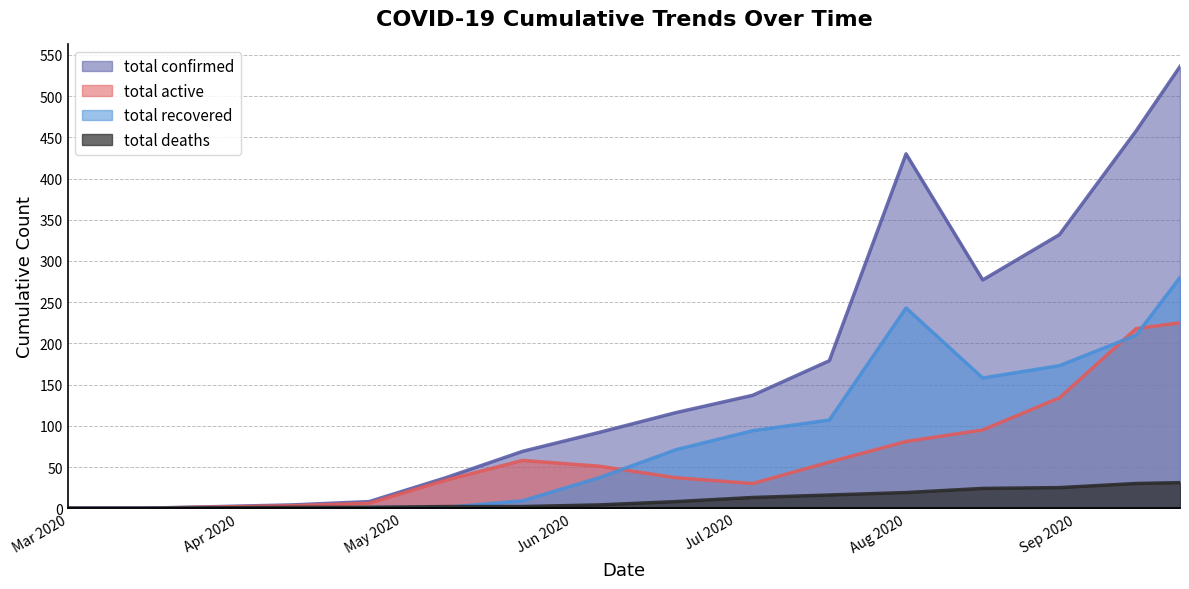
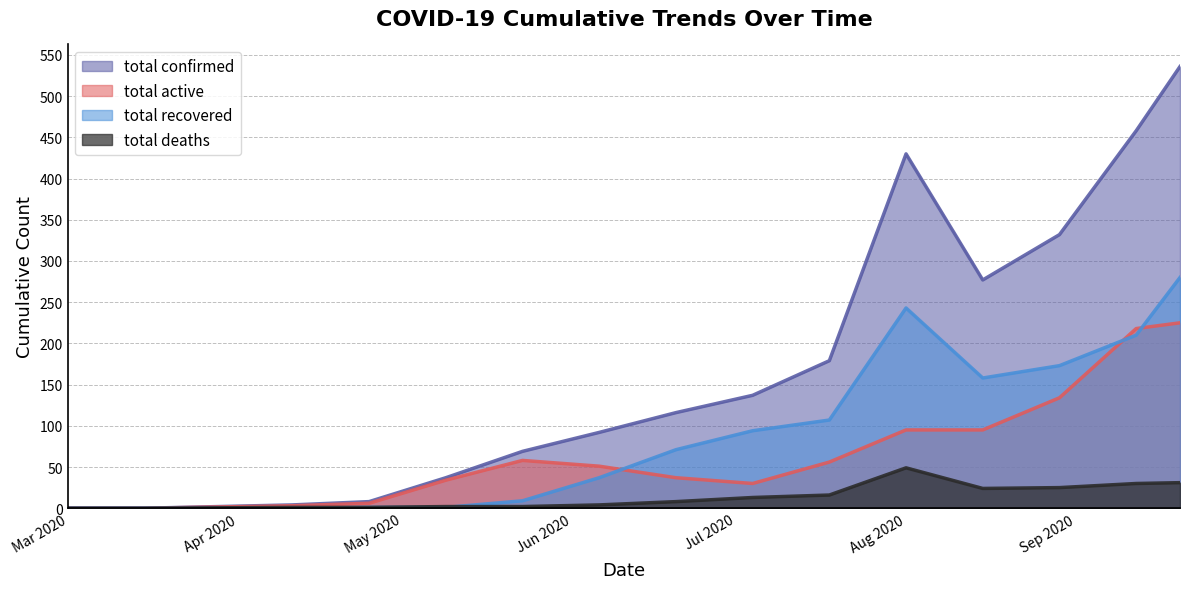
total active, Aug 2020: 80 -> 100
total deaths, Aug 2020: 20 -> 50
